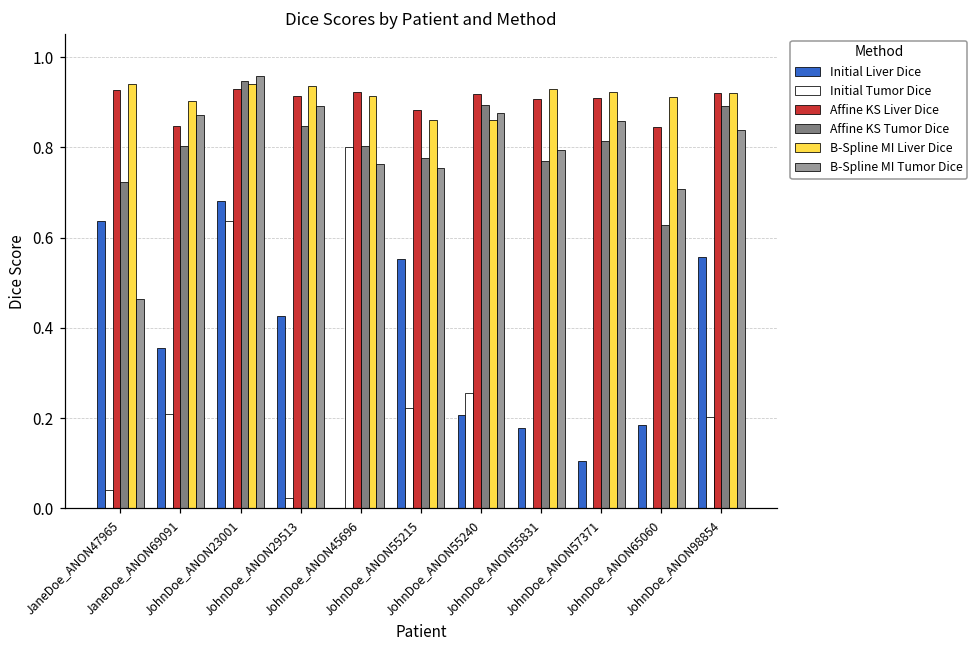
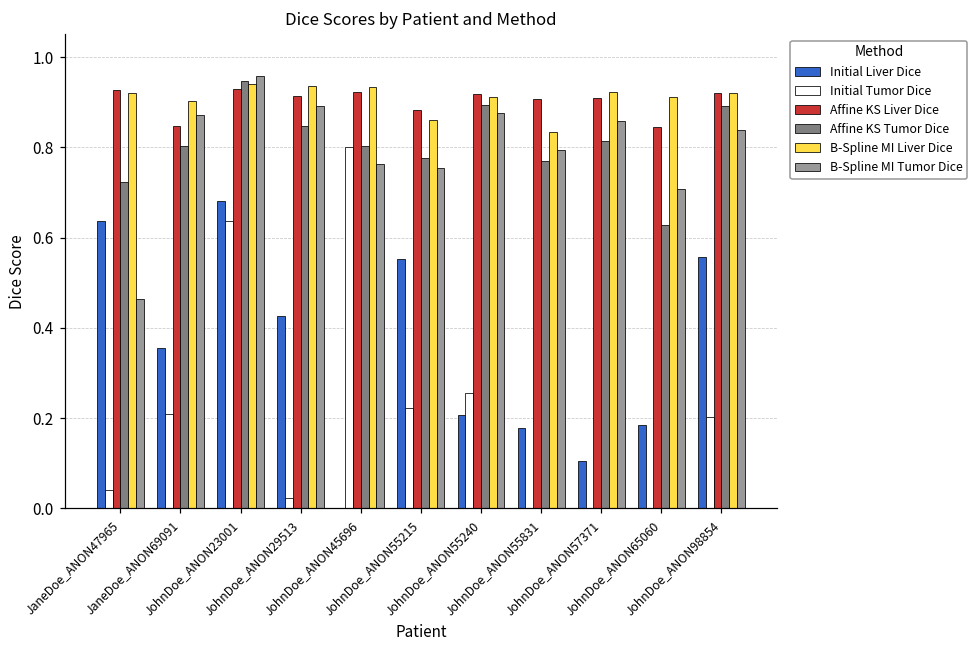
B-Spline MI Liver Dice, JaneDoe_ANON47965: 0.94 -> 0.92
B-Spline MI Liver Dice, JohnDoe_ANON45696: 0.91 -> 0.93
B-Spline MI Liver Dice, JohnDoe_ANON55240: 0.86 -> 0.91
B-Spline MI Liver Dice, JohnDoe_ANON55831: 0.93 -> 0.83
